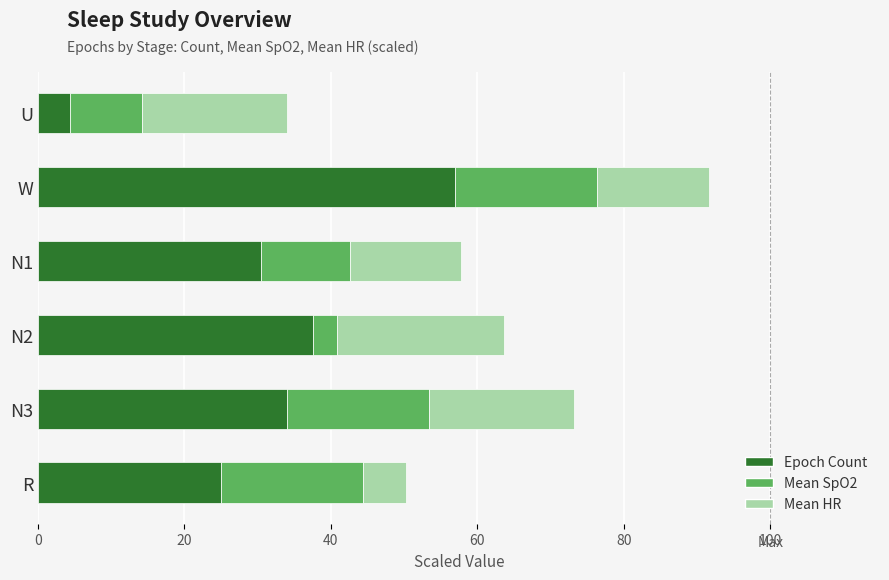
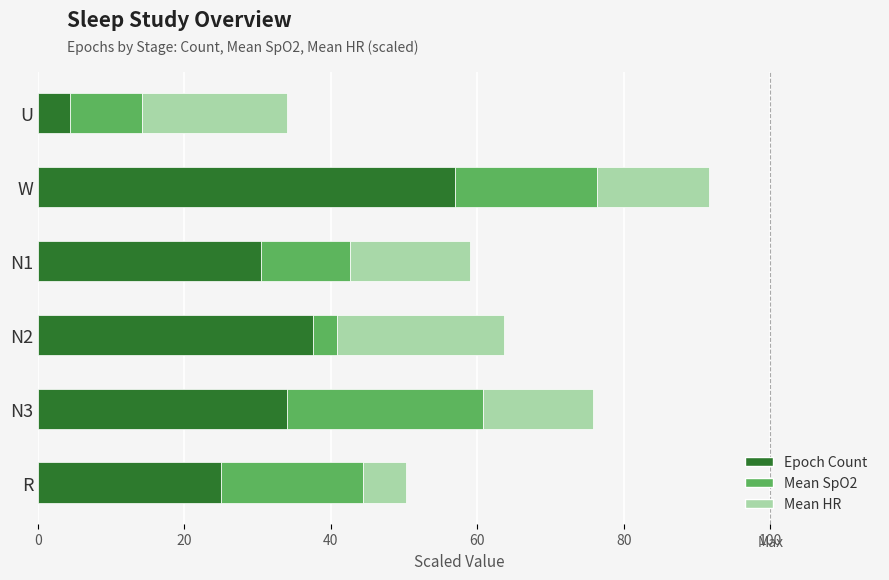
Mean HR, N1: 15 -> 16
Mean SpO2, N3: 19 -> 27
Mean HR, N3: 20 -> 15
